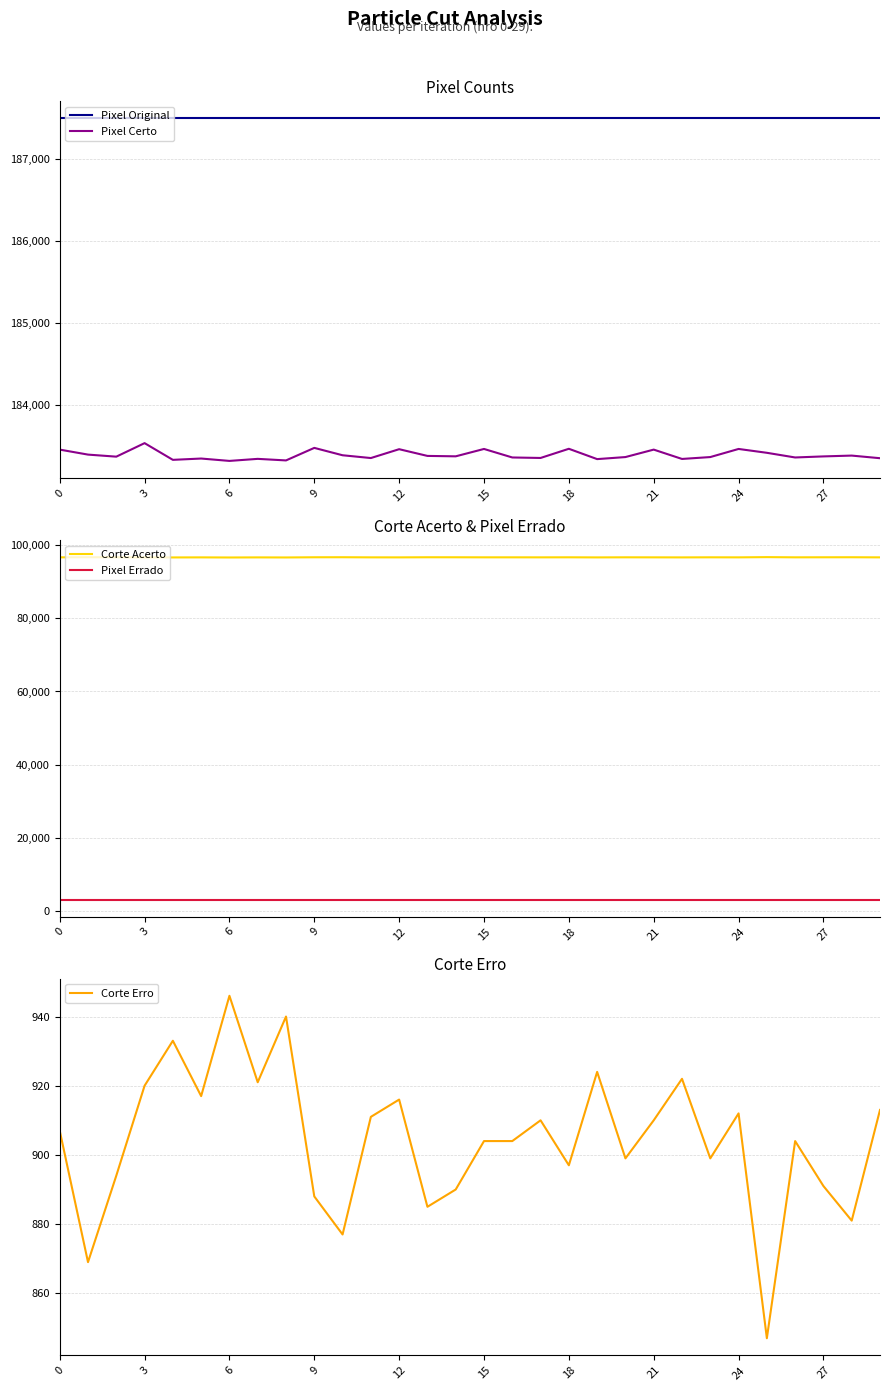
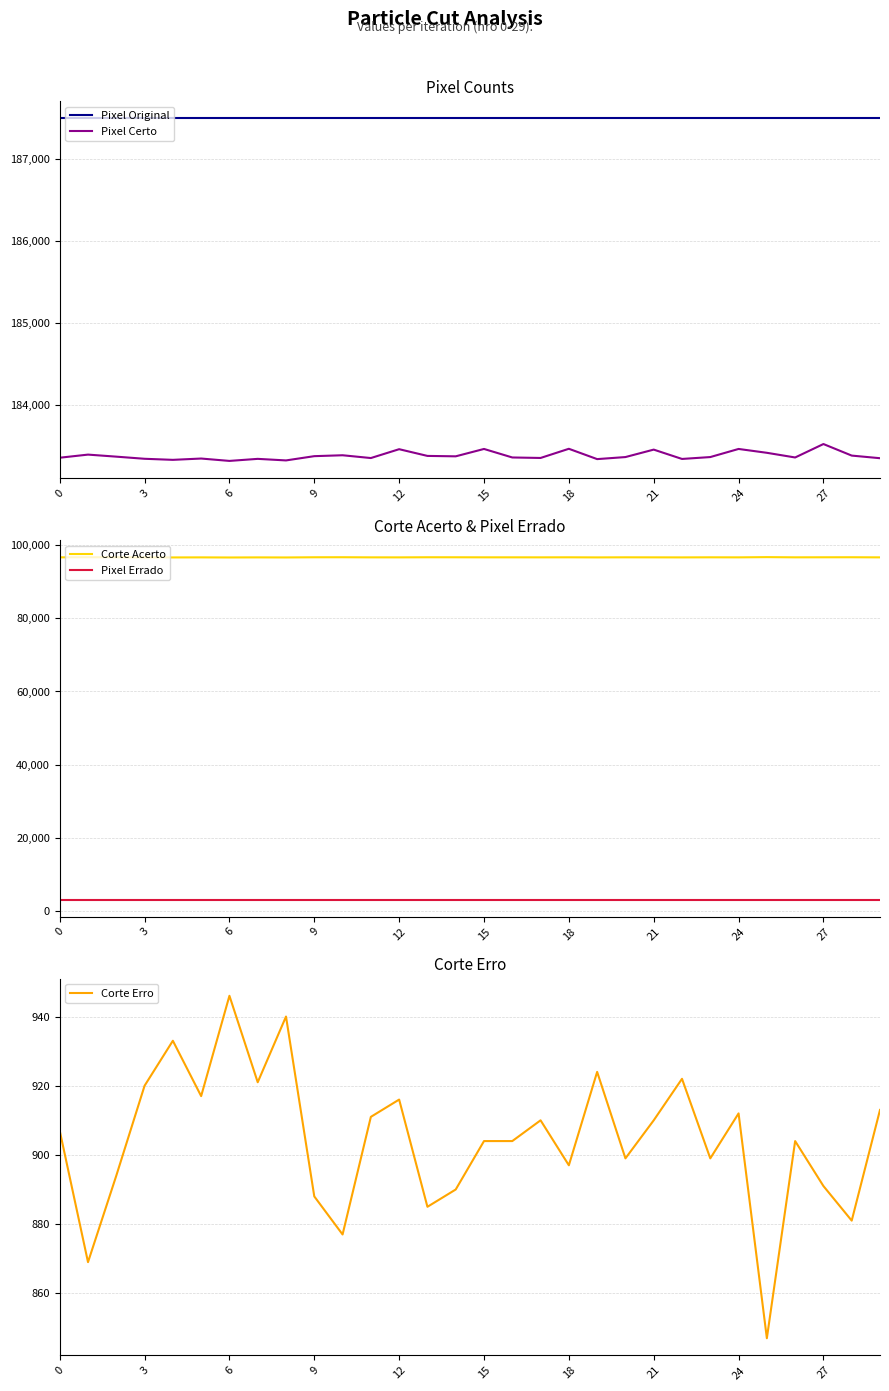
Pixel Counts, Pixel Certo, 0: 183,500 -> 183,400
Pixel Counts, Pixel Certo, 3: 183,500 -> 183,300
Pixel Counts, Pixel Certo, 9: 183,500 -> 183,400
Pixel Counts, Pixel Certo, 27: 183,400 -> 183,500
